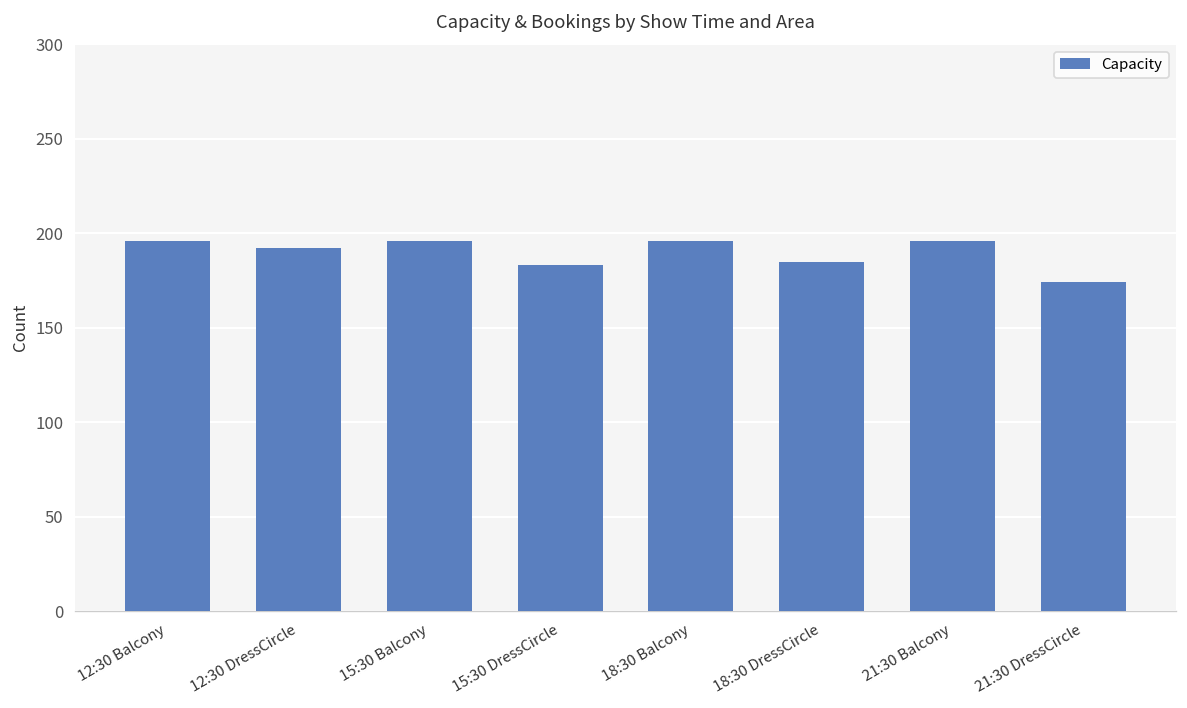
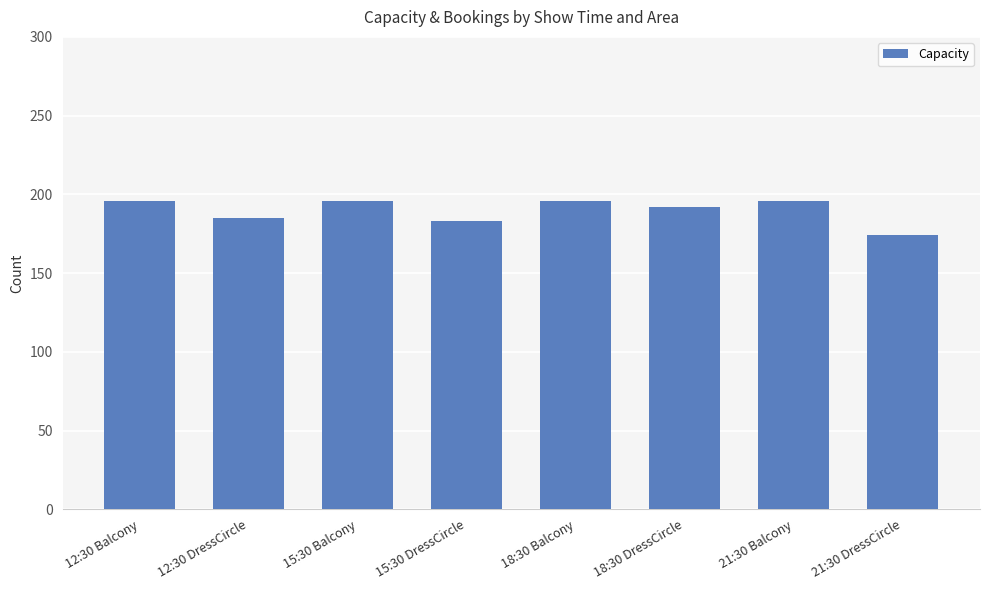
12:30 DressCircle: 192 -> 185
18:30 DressCircle: 185 -> 192
